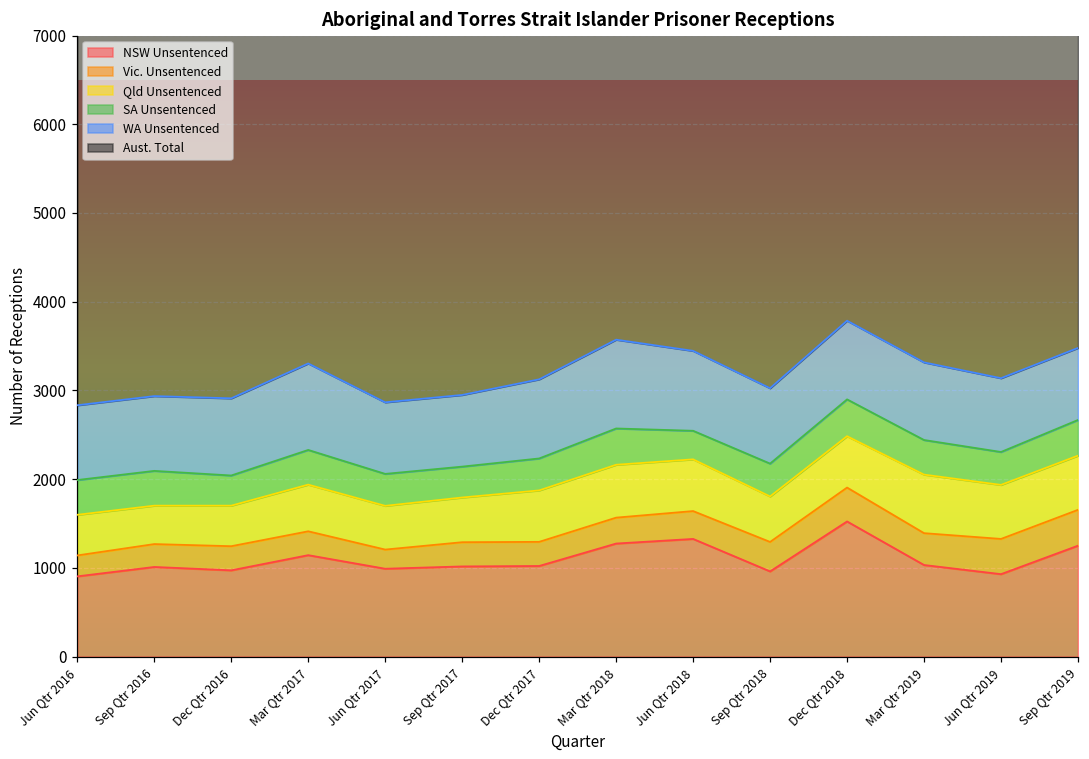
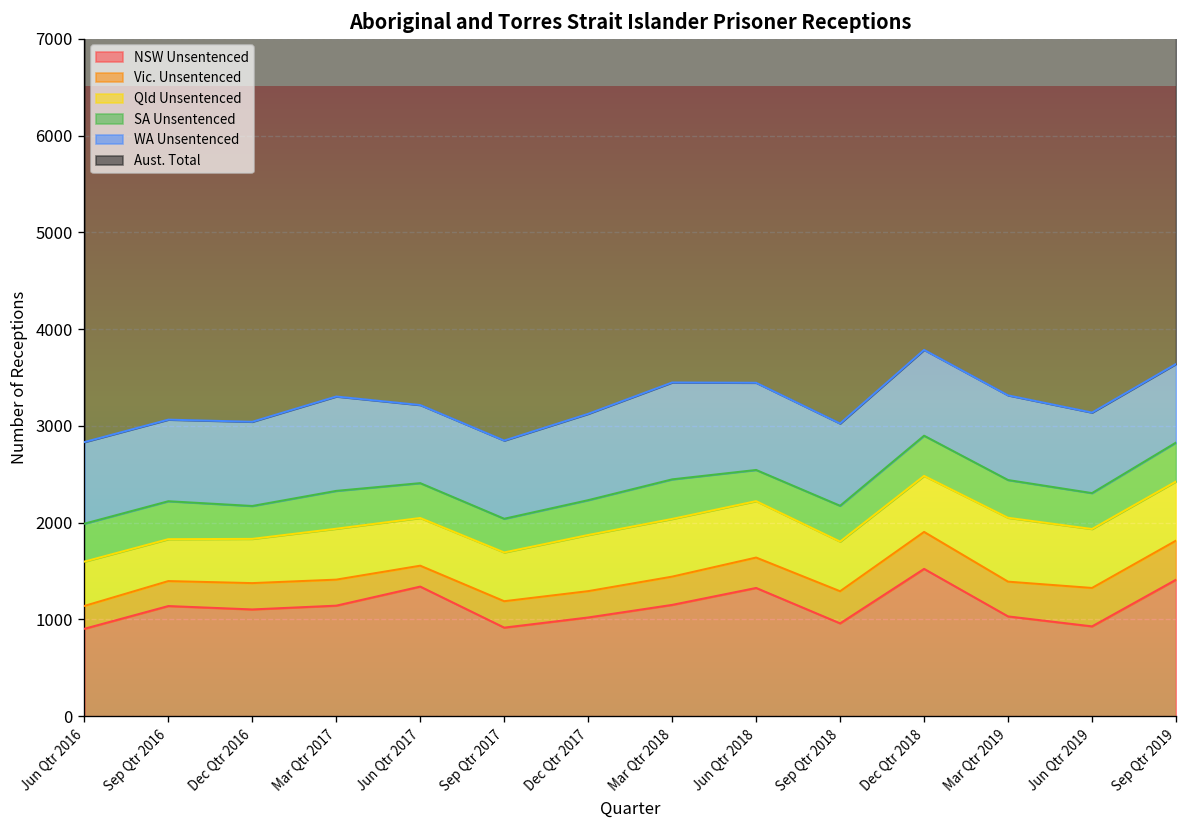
NSW Unsentenced, Sep Qtr 2016: 1000 -> 1100
NSW Unsentenced, Dec Qtr 2016: 1000 -> 1100
NSW Unsentenced, Jun Qtr 2017: 1000 -> 1300
NSW Unsentenced, Sep Qtr 2017: 1000 -> 900
NSW Unsentenced, Mar Qtr 2018: 1300 -> 1200
NSW Unsentenced, Sep Qtr 2019: 1300 -> 1400
